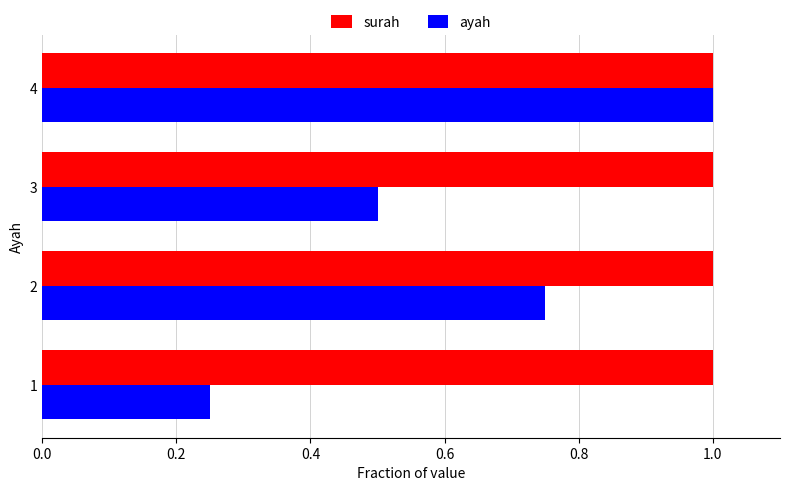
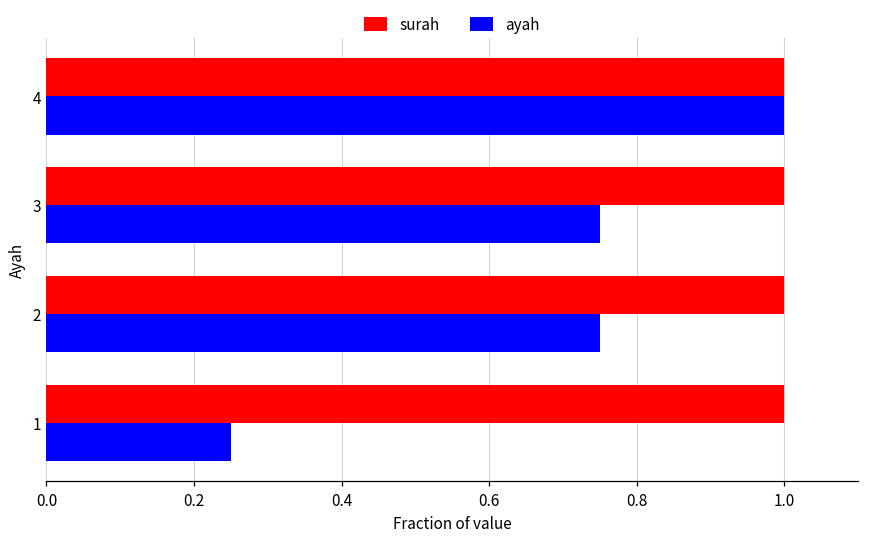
ayah, 3: 0.50 -> 0.75
